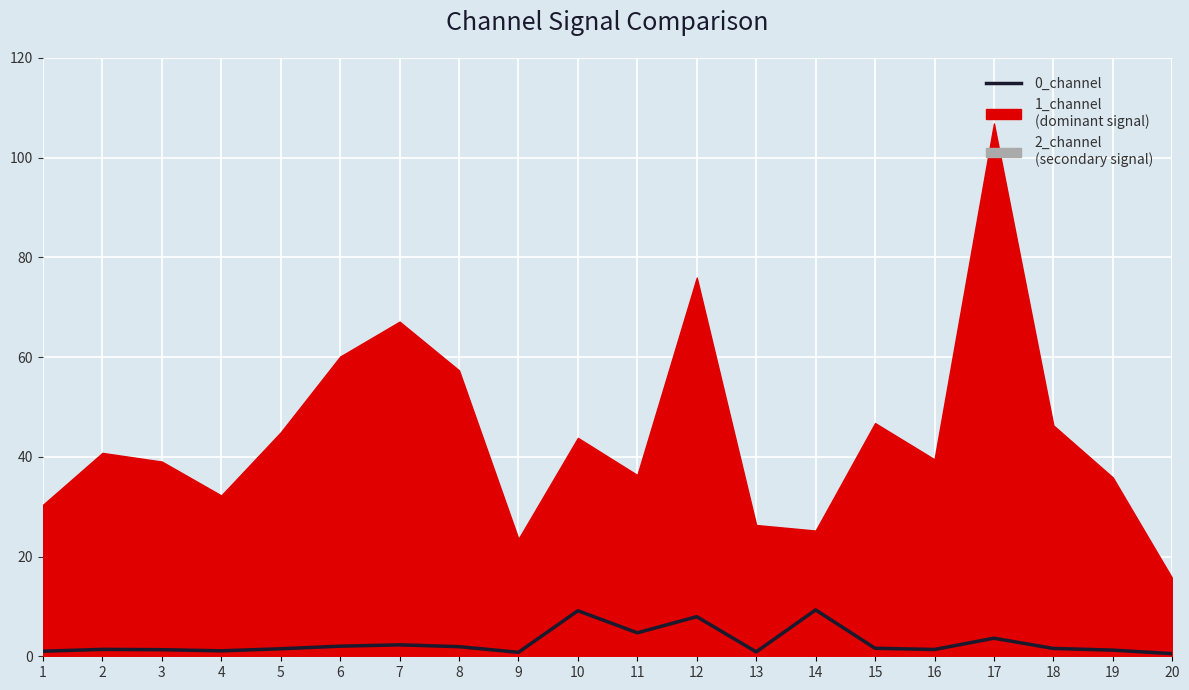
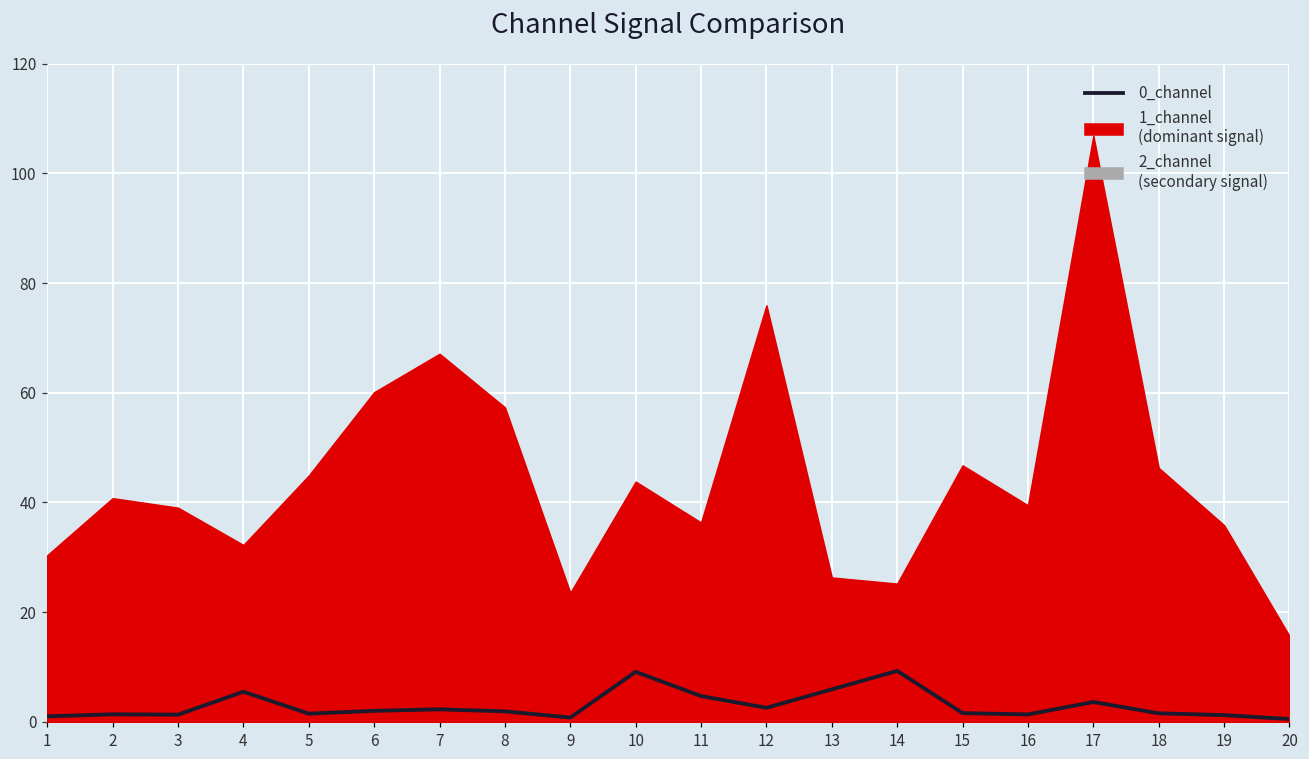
0_channel, 4: 1 -> 6
0_channel, 12: 8 -> 3
0_channel, 13: 1 -> 6
